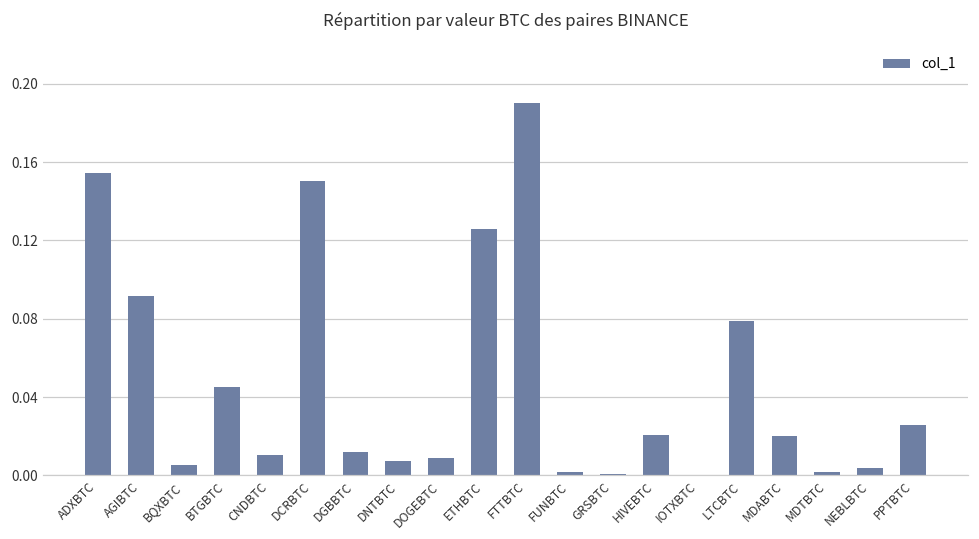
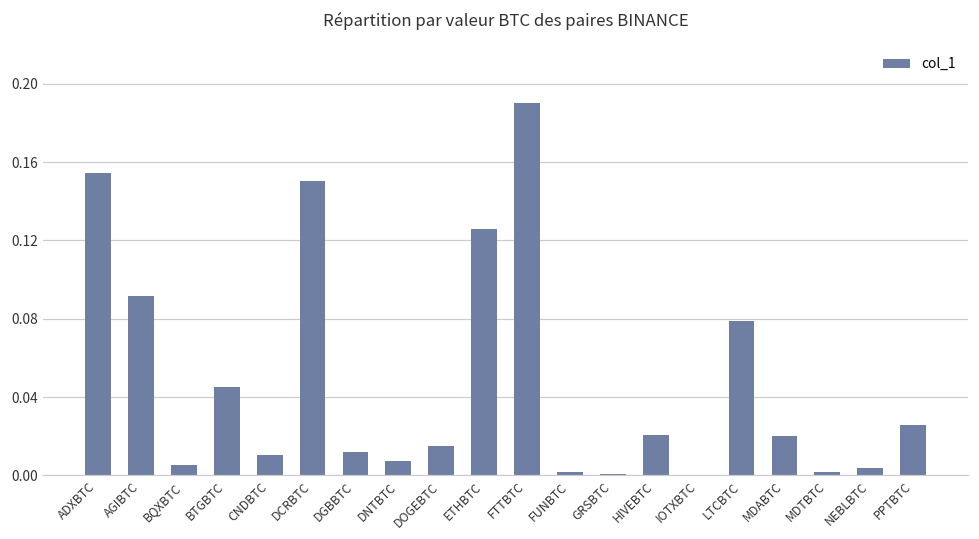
DOGEBTC: 0.009 -> 0.015
